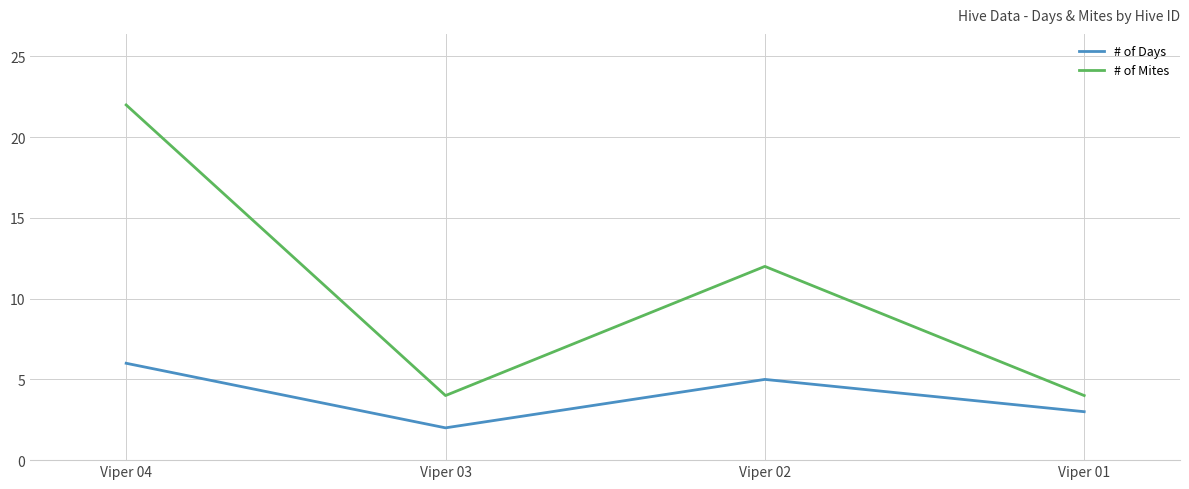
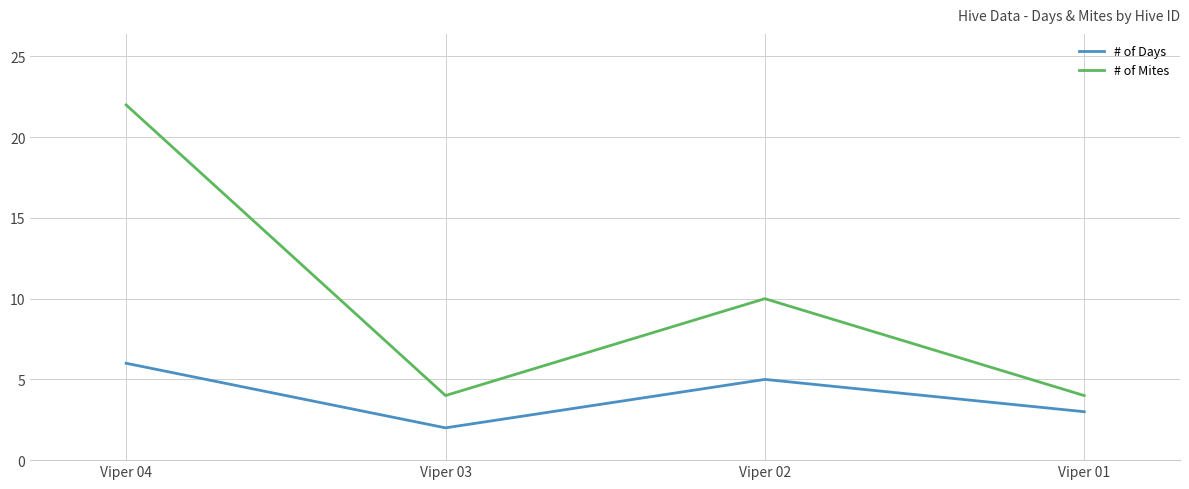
# of Mites, Viper 02: 12 -> 10
